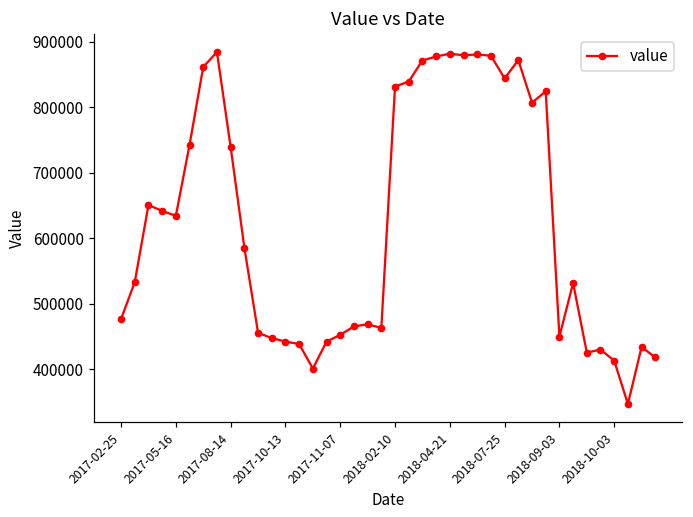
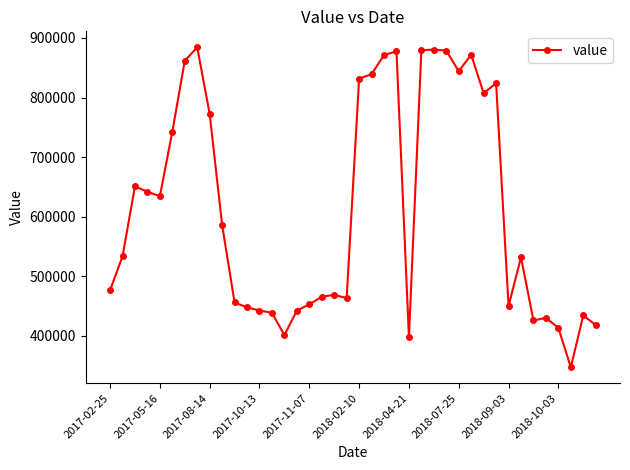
2017-08-14: 740000 -> 770000
2018-04-21: 880000 -> 400000
